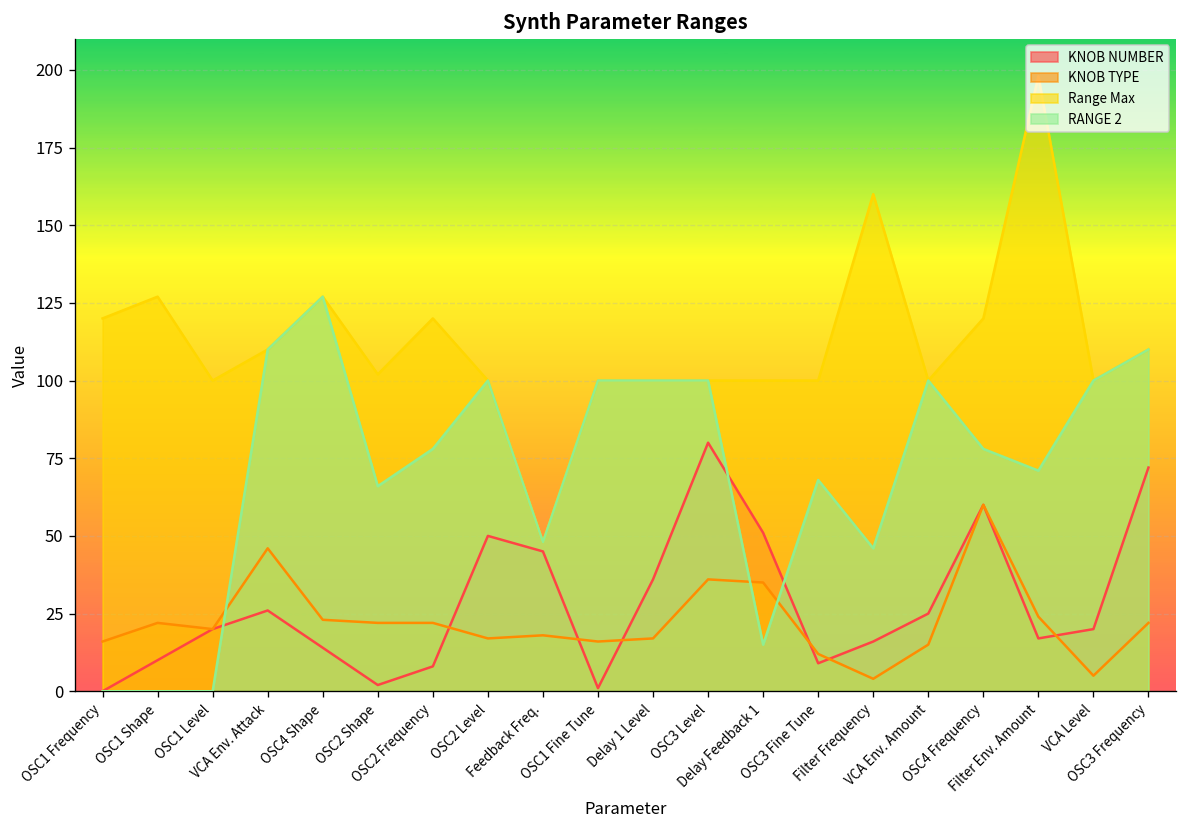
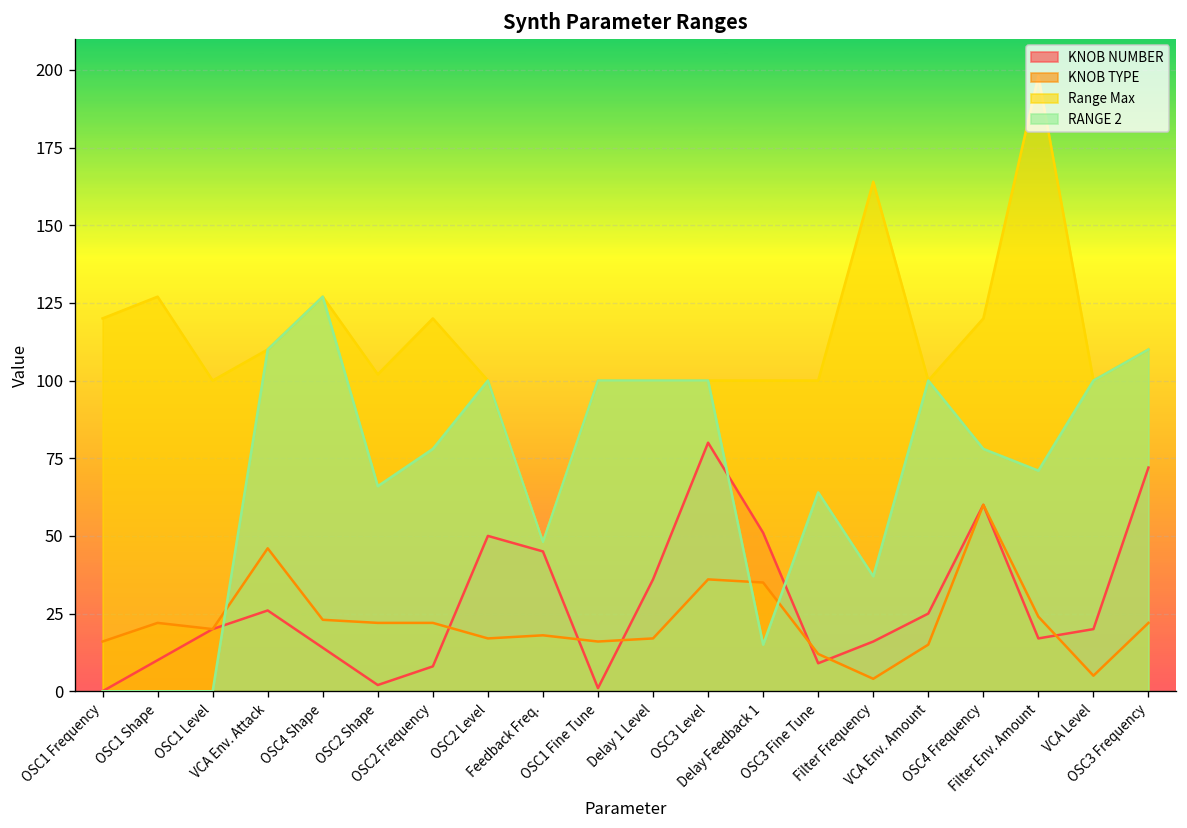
RANGE 2, OSC3 Fine Tune: 68 -> 64
Range Max, Filter Frequency: 160 -> 164
RANGE 2, Filter Frequency: 46 -> 37
